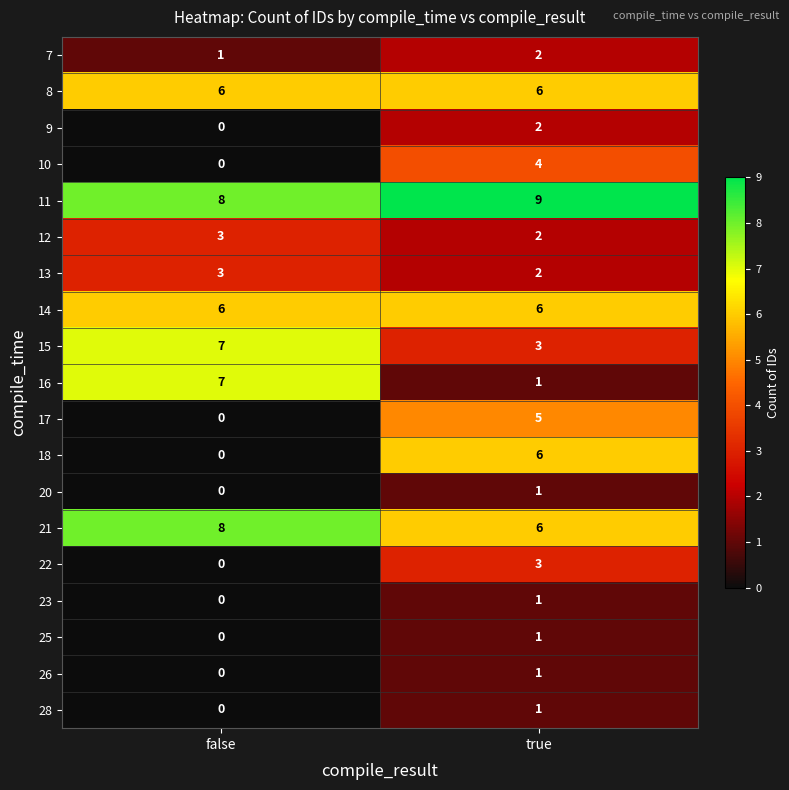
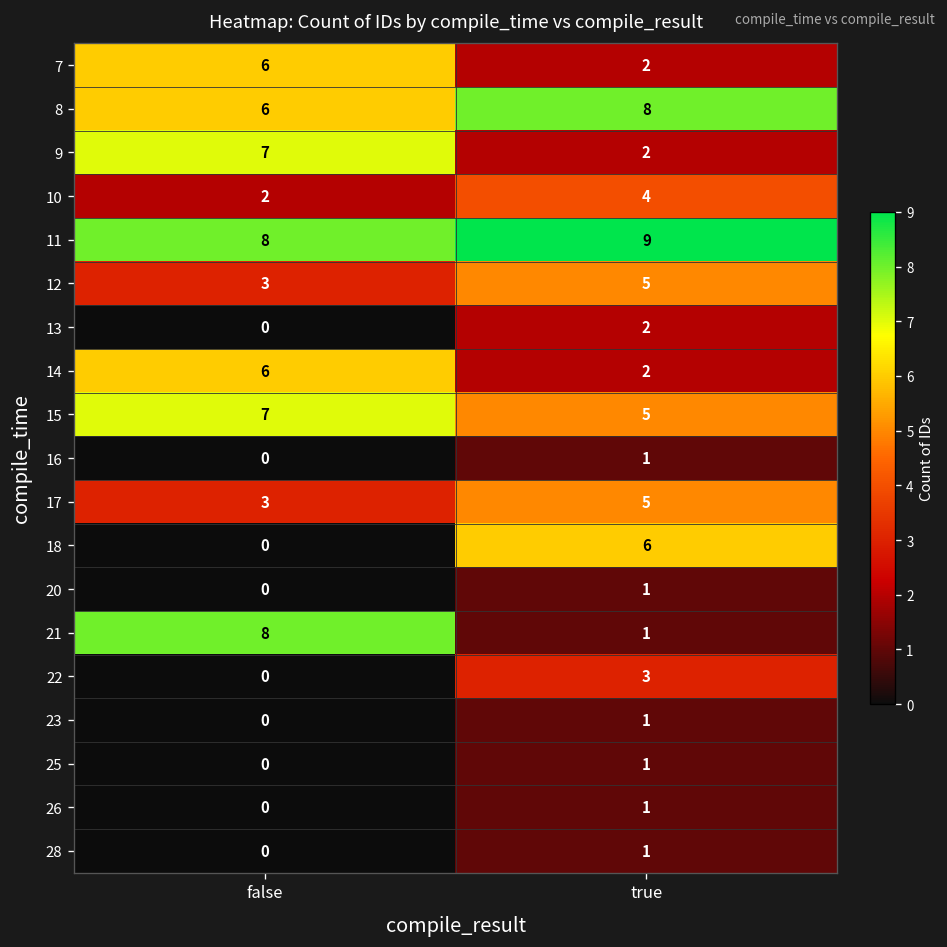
7, false: 1 -> 6
8, true: 6 -> 8
9, false: 0 -> 7
10, false: 0 -> 2
12, true: 2 -> 5
13, false: 3 -> 0
14, true: 6 -> 2
15, true: 3 -> 5
16, false: 7 -> 0
17, false: 0 -> 3
21, true: 6 -> 1
